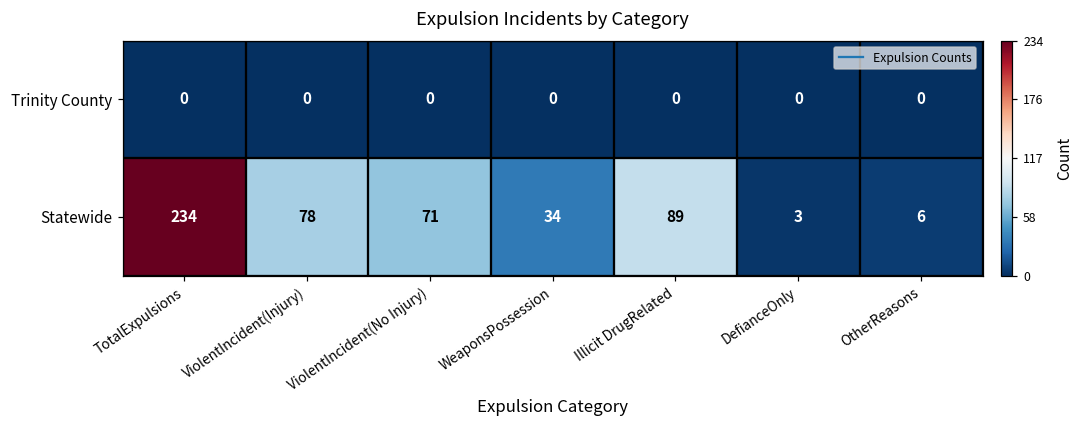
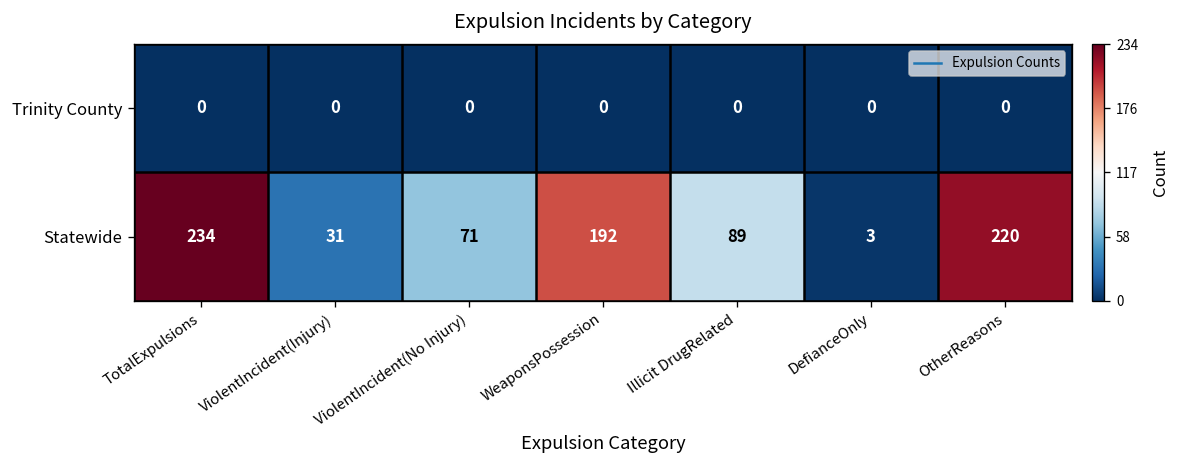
Statewide, ViolentIncident(Injury): 78 -> 31
Statewide, WeaponsPossession: 34 -> 192
Statewide, OtherReasons: 6 -> 220
